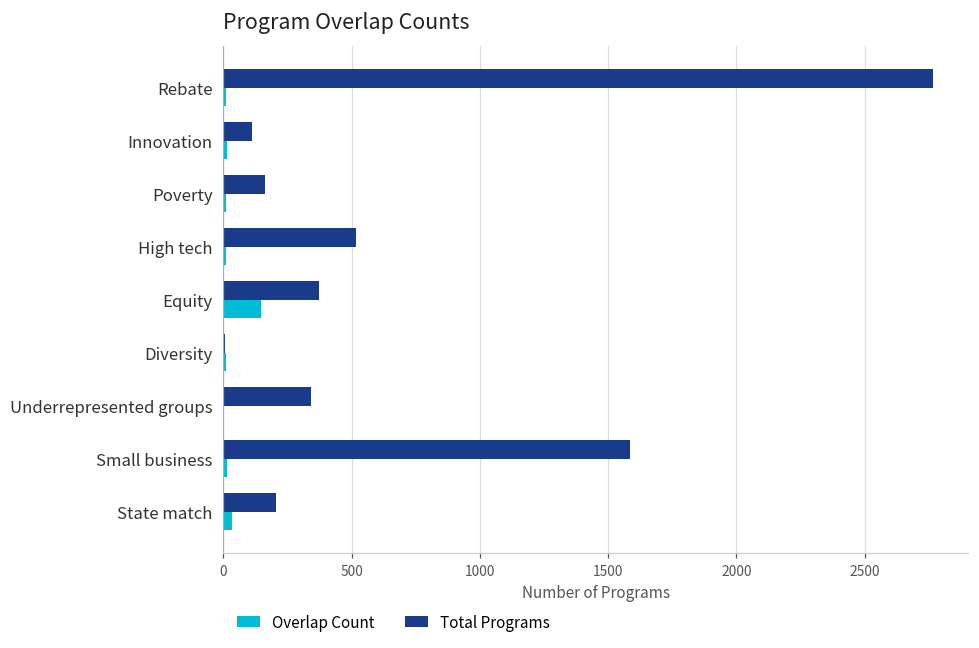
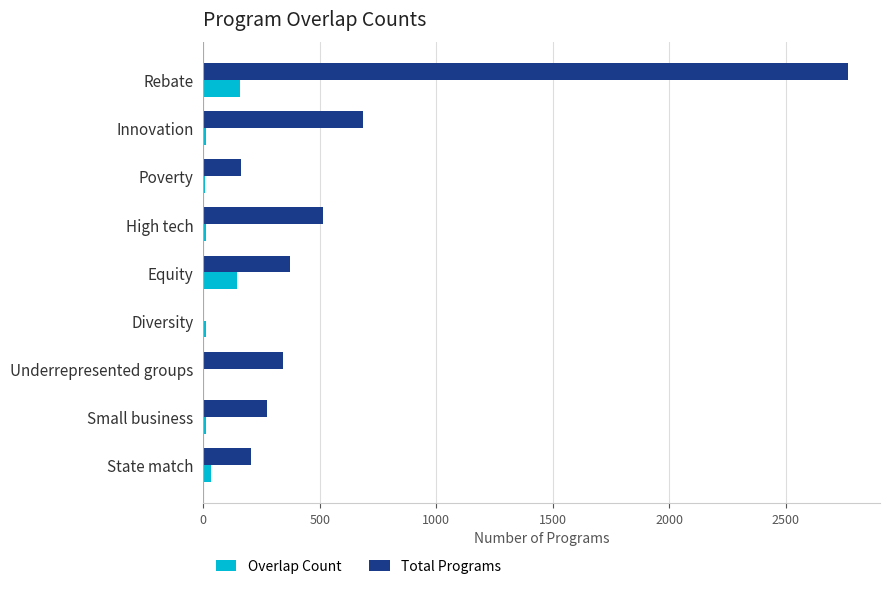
Overlap Count, Rebate: 10 -> 160
Total Programs, Innovation: 110 -> 690
Total Programs, Small business: 1590 -> 270
